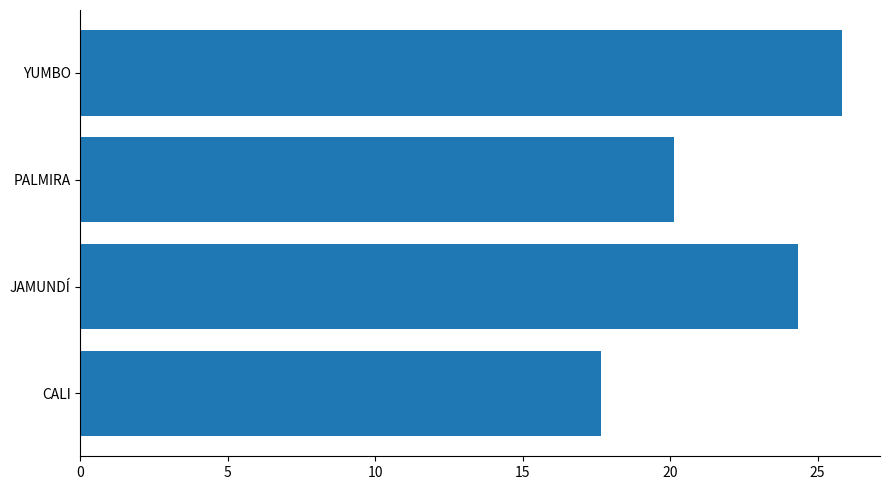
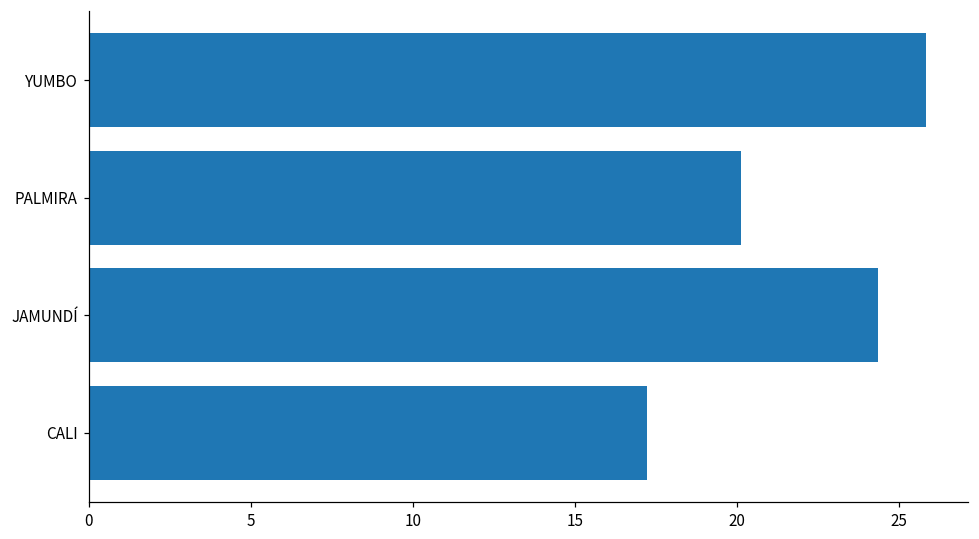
CALI: 17.7 -> 17.2
